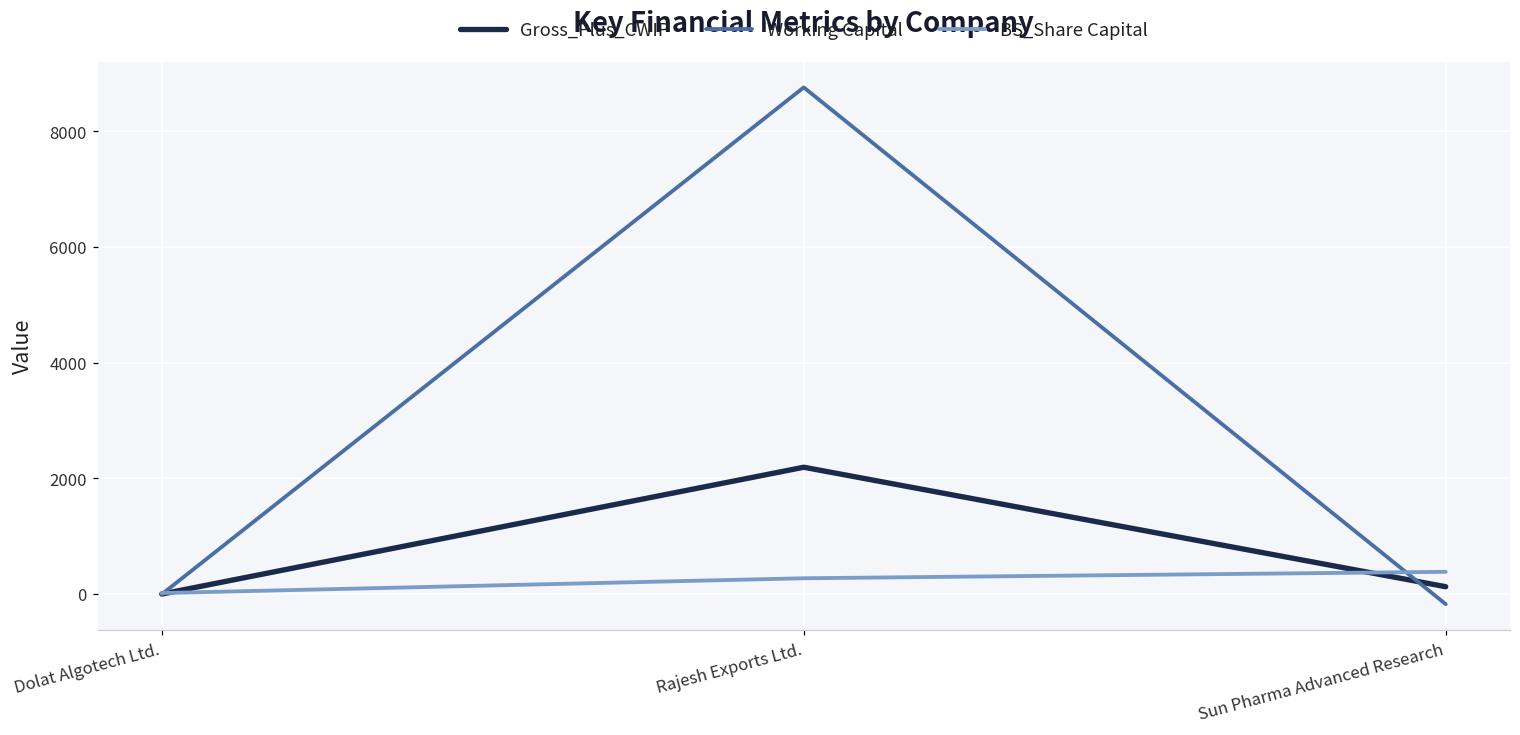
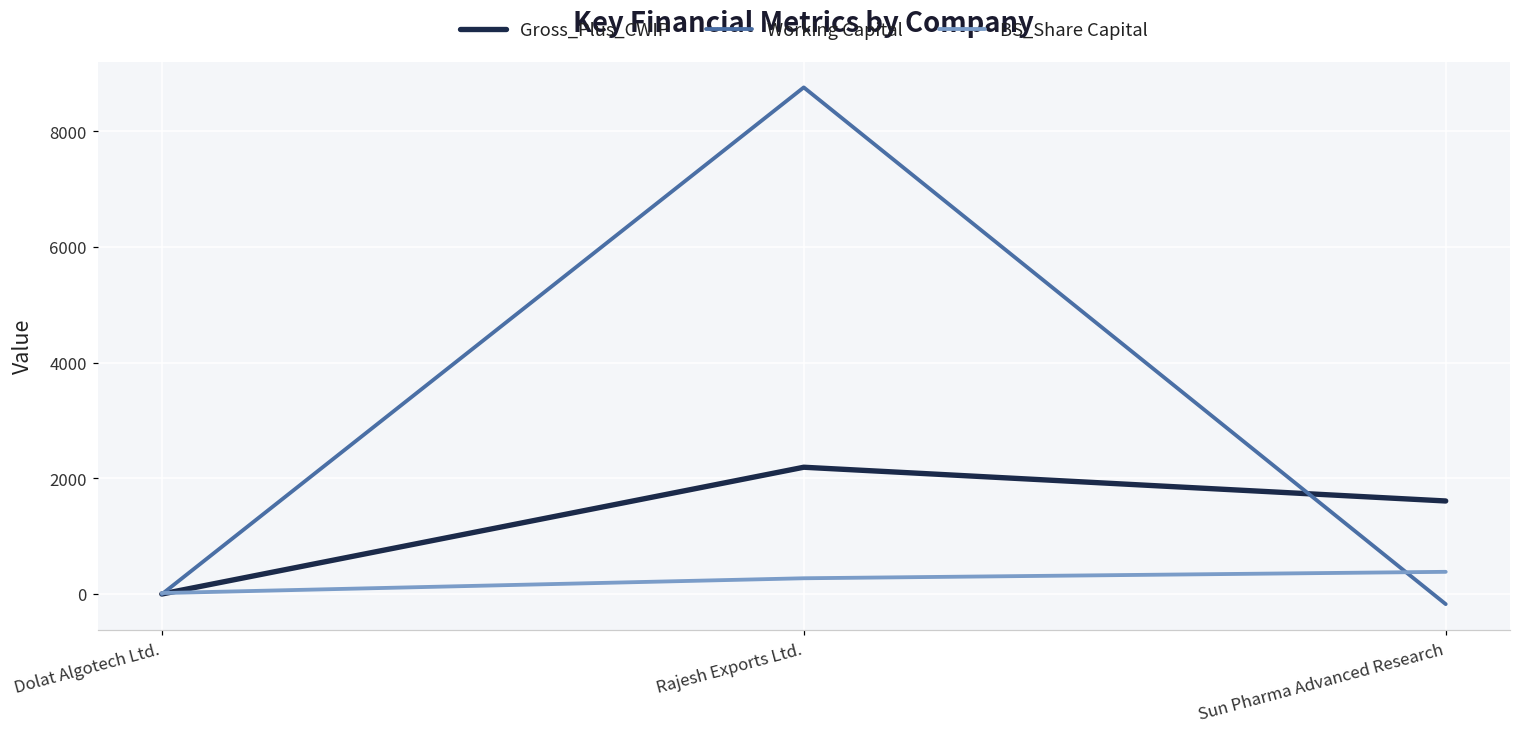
Gross_Plus_CWIP, Sun Pharma Advanced Research: 100 -> 1600
